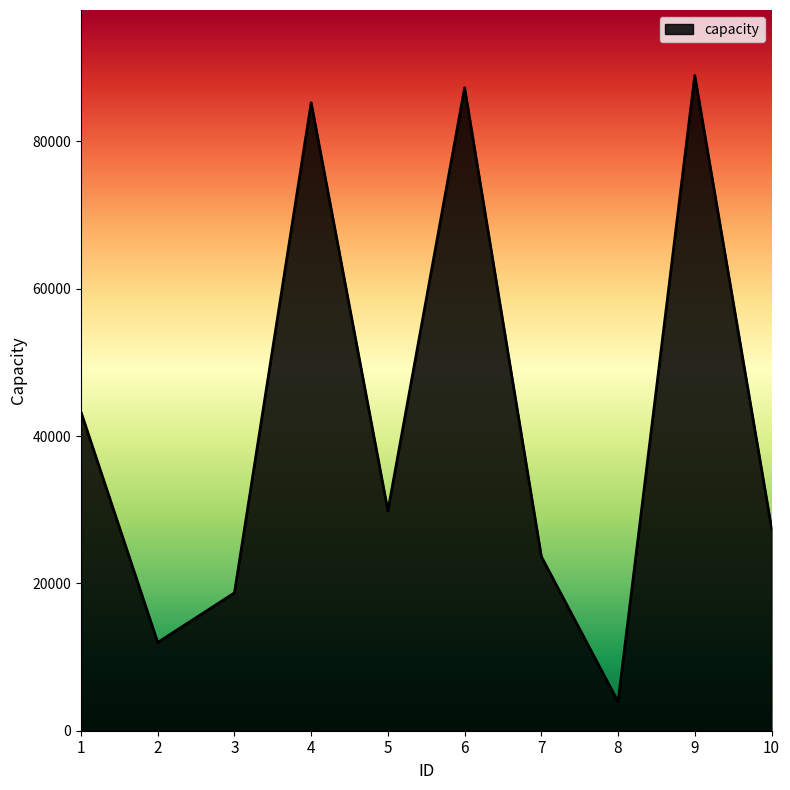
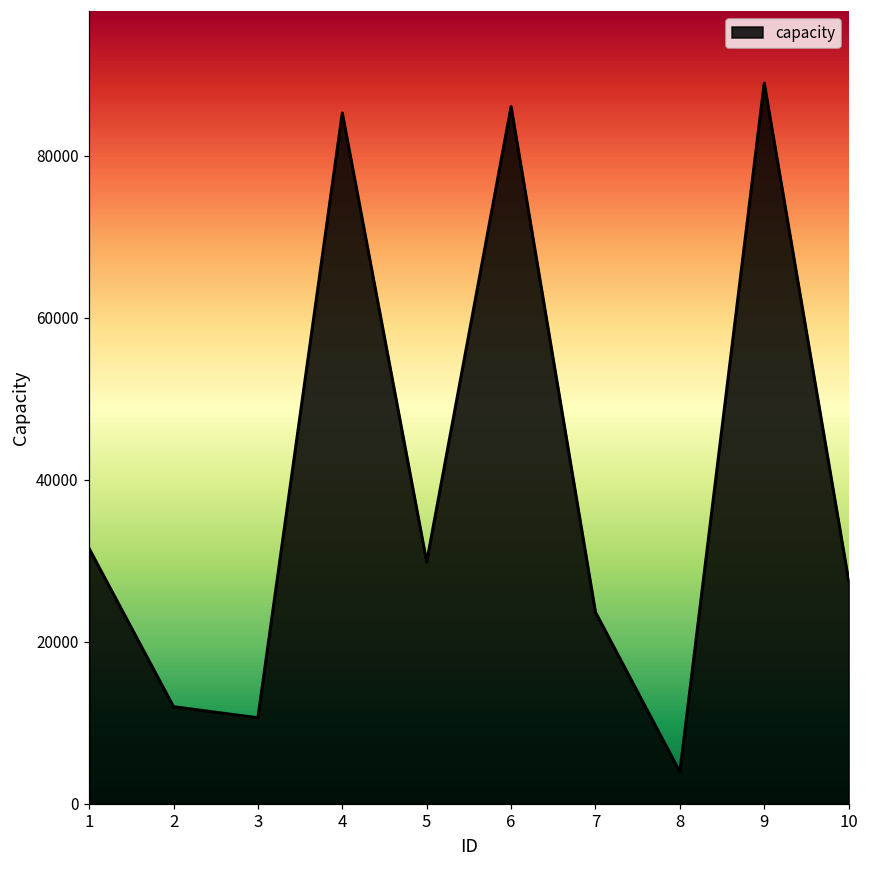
1: 43000 -> 31000
3: 19000 -> 11000
6: 87000 -> 86000
